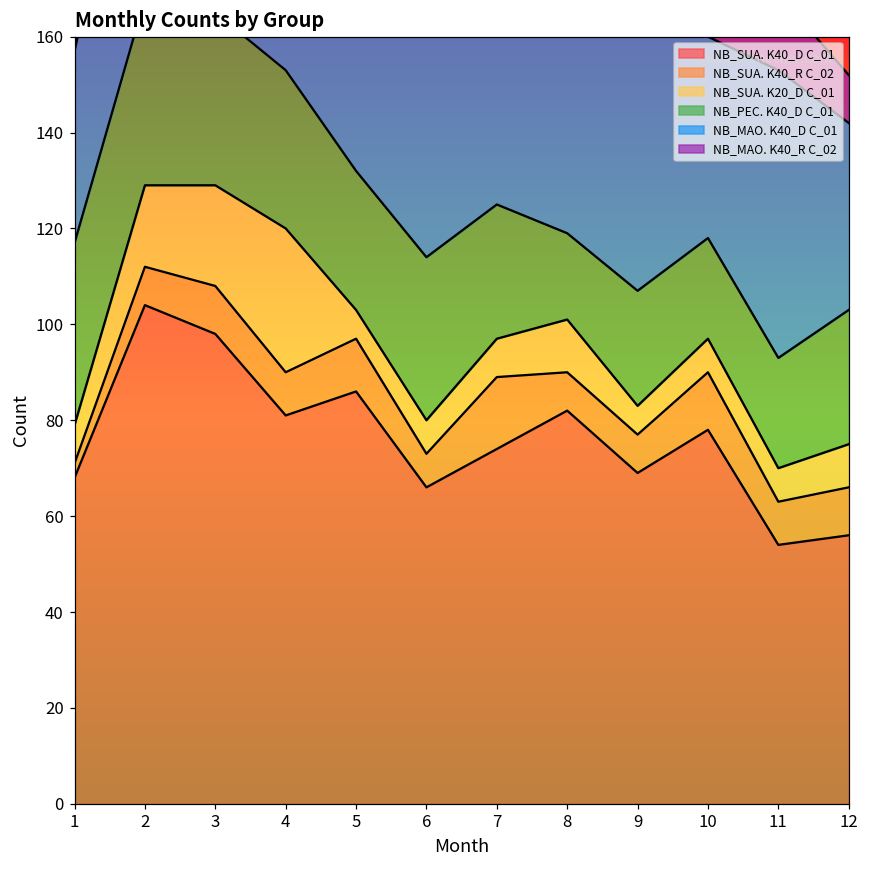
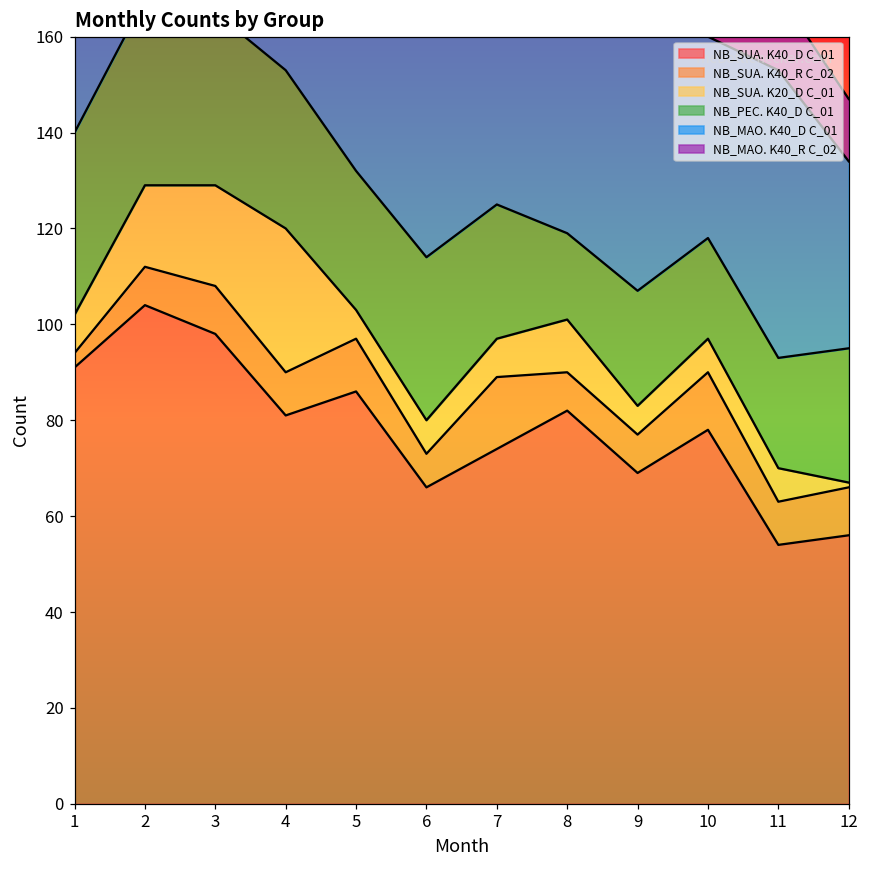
NB_SUA. K40_D C_01, 1: 68 -> 91
NB_SUA. K20_D C_01, 12: 9 -> 1
NB_MAO. K40_R C_02, 12: 10 -> 13
